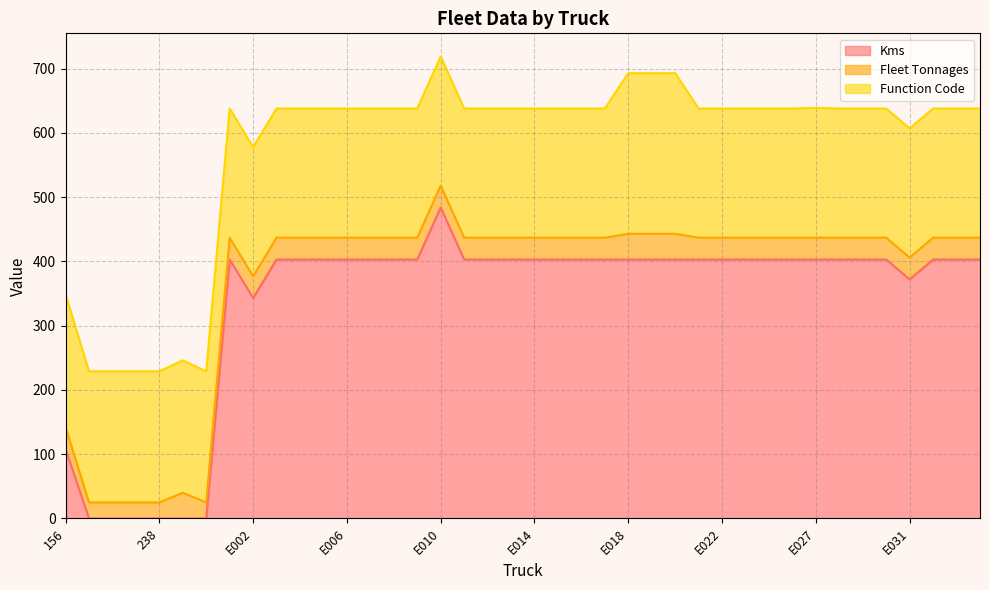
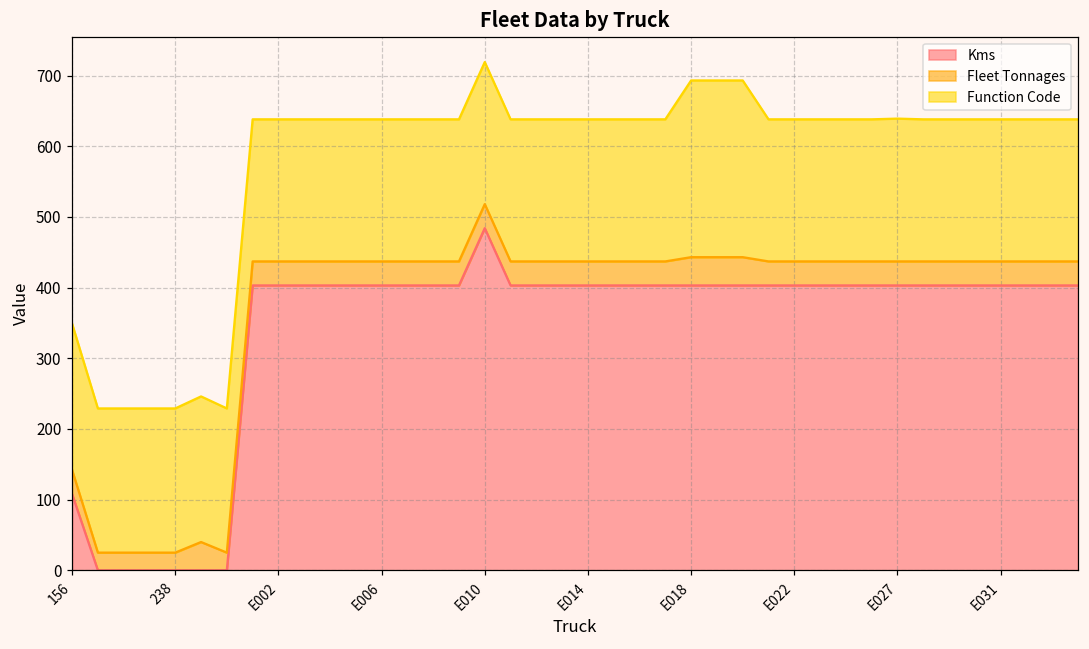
Kms, E002: 340 -> 400
Kms, E031: 370 -> 400
